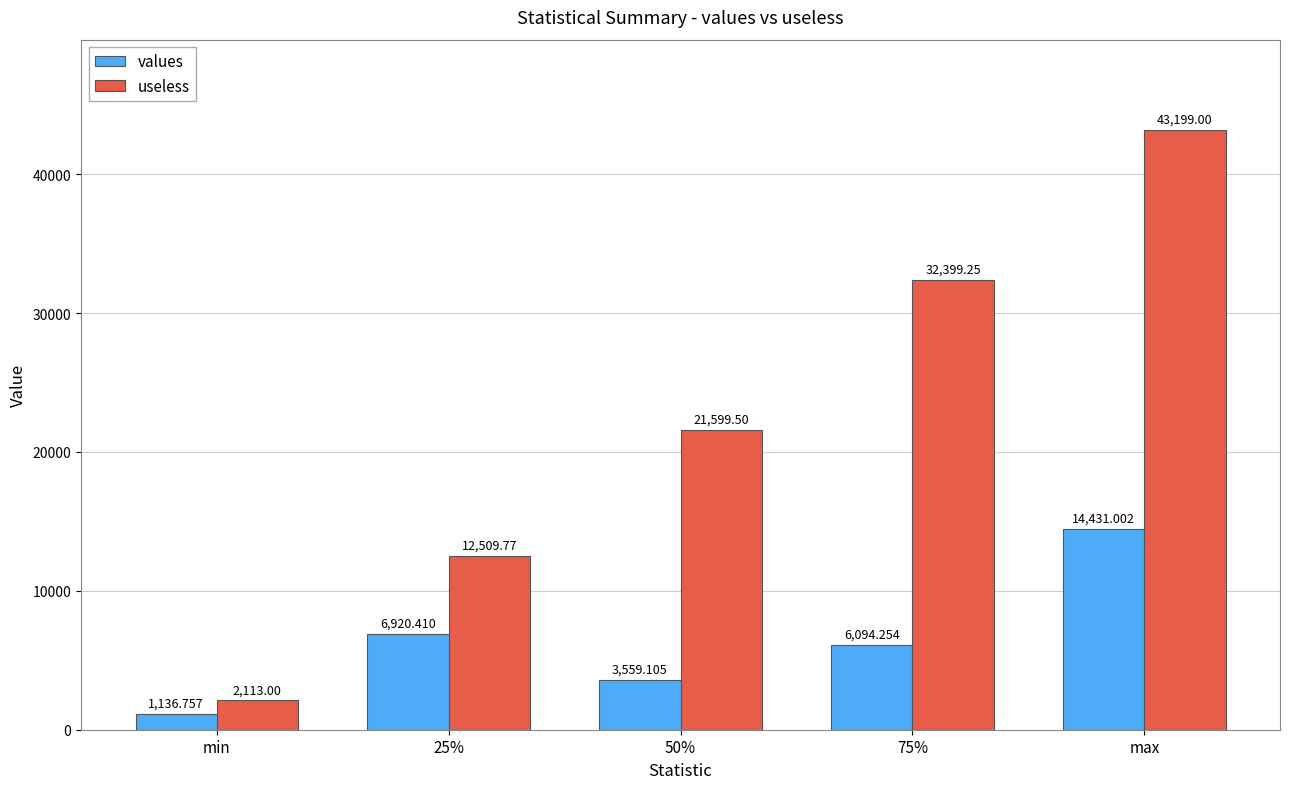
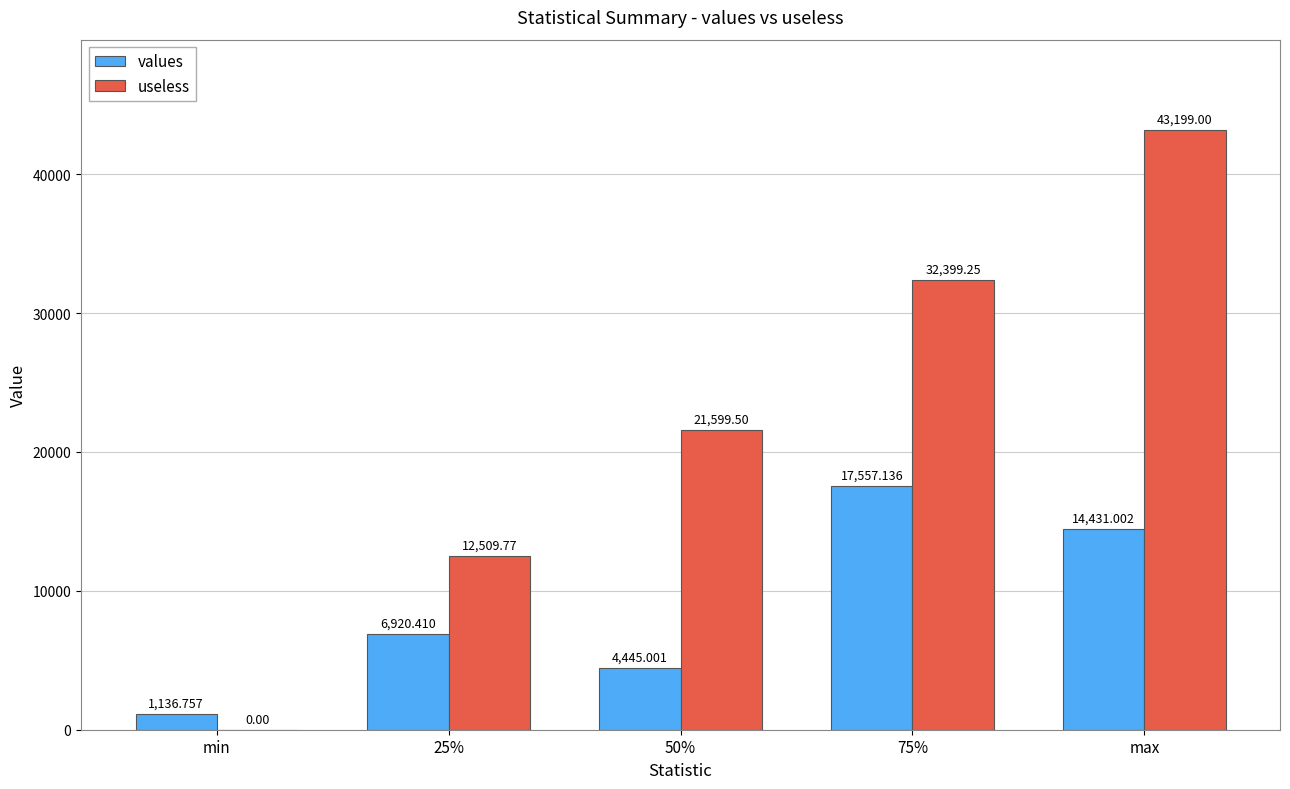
useless, min: 2,113.00 -> 0.00
values, 50%: 3,559.105 -> 4,445.001
values, 75%: 6,094.254 -> 17,557.136
